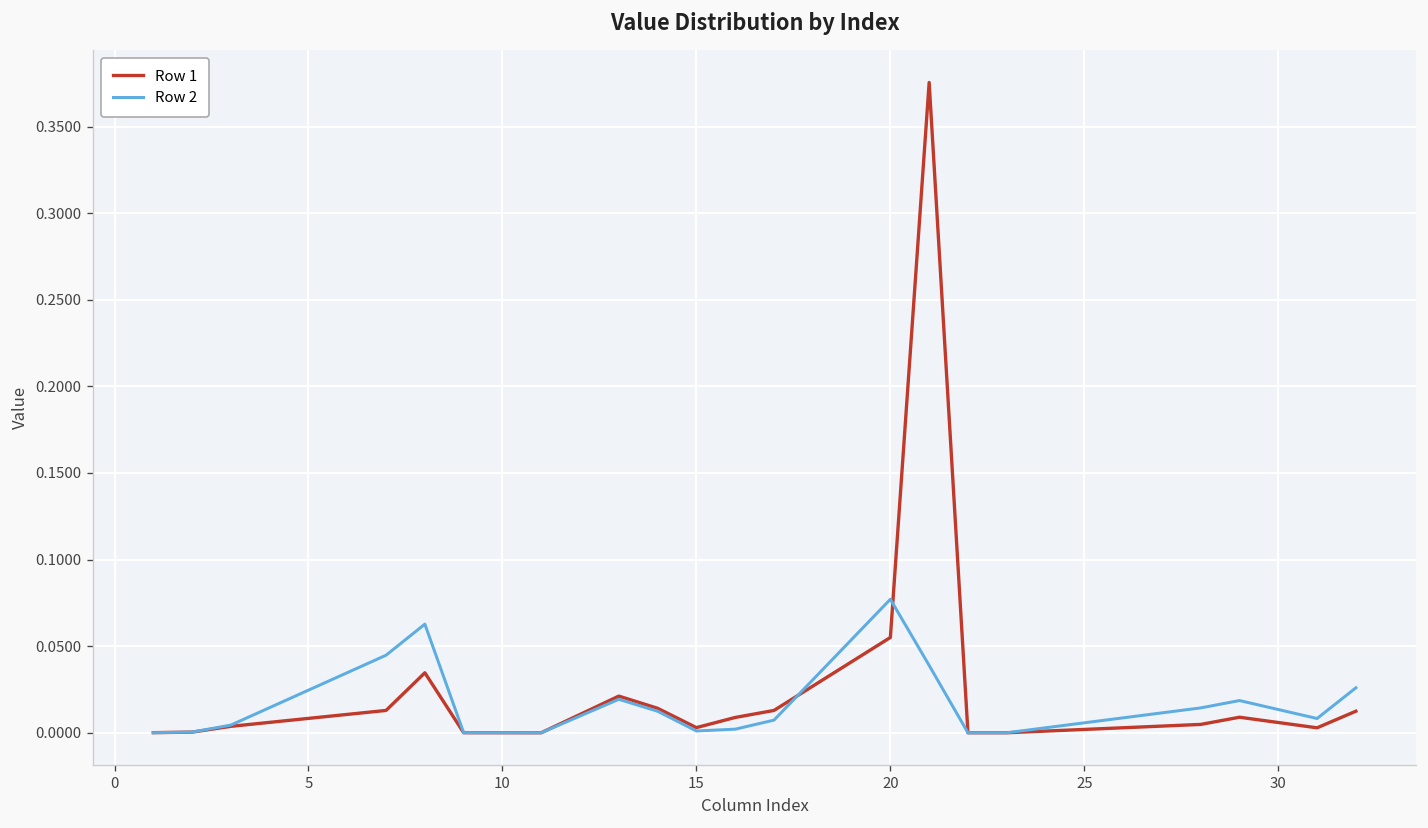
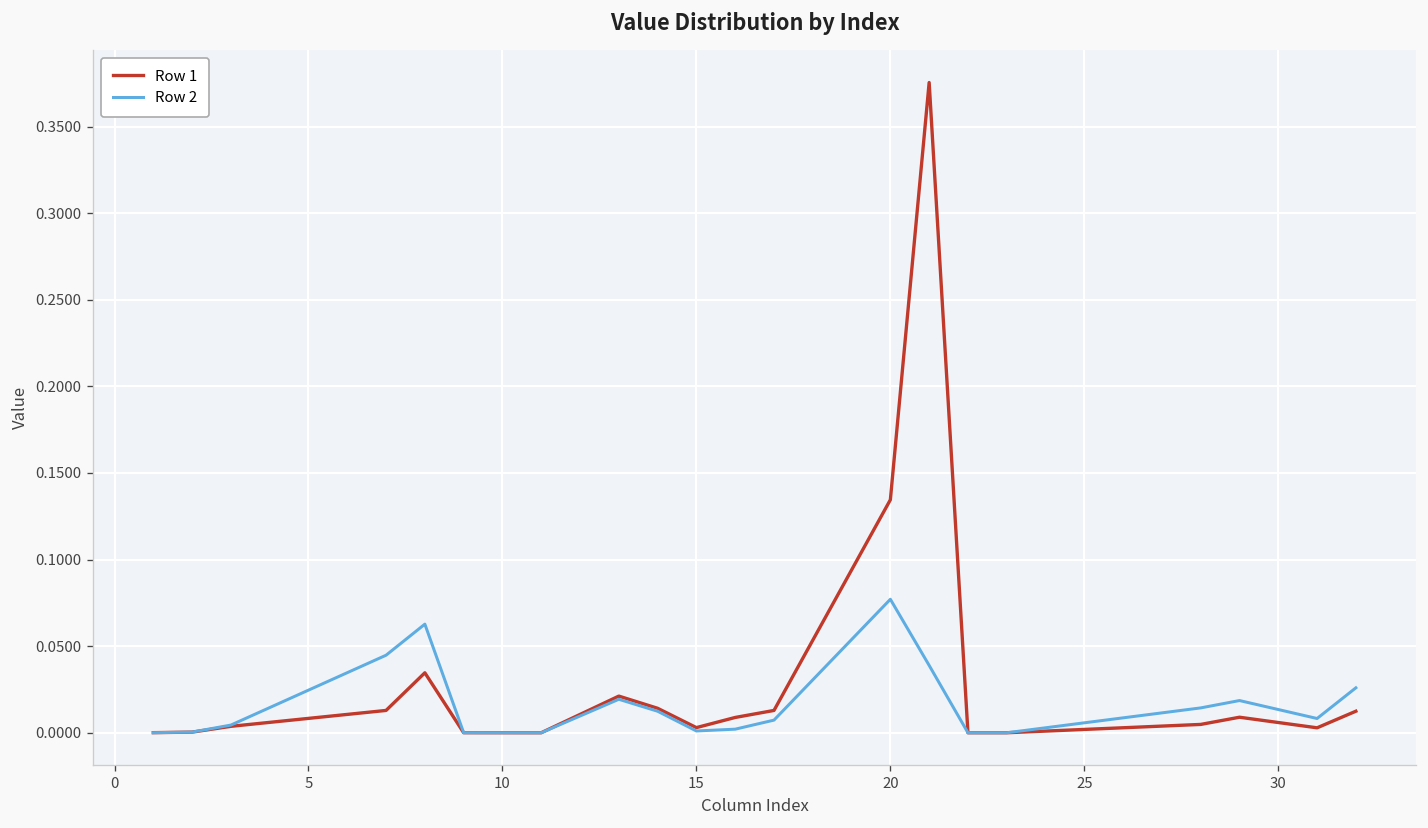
Row 1, 20: 0.055 -> 0.135
